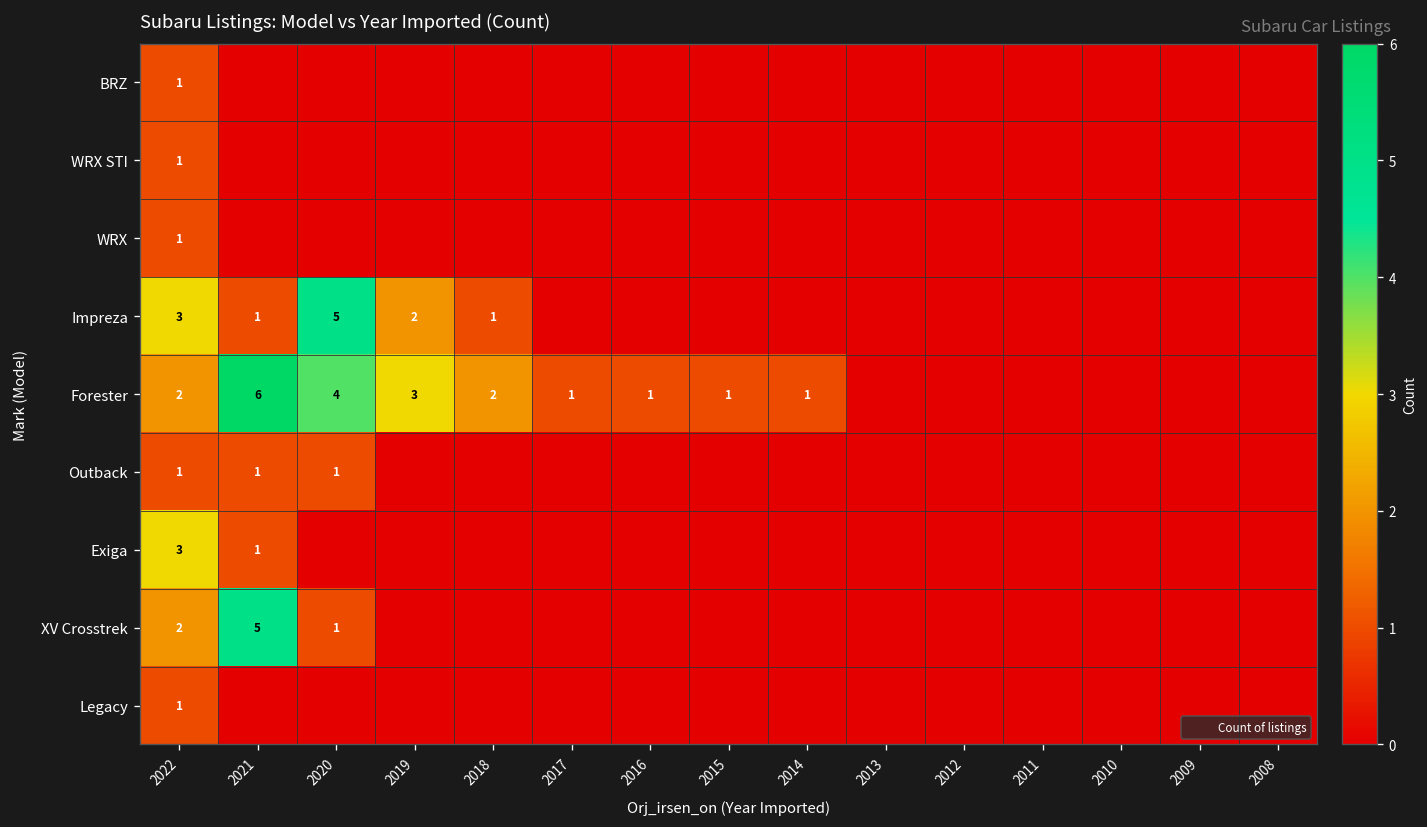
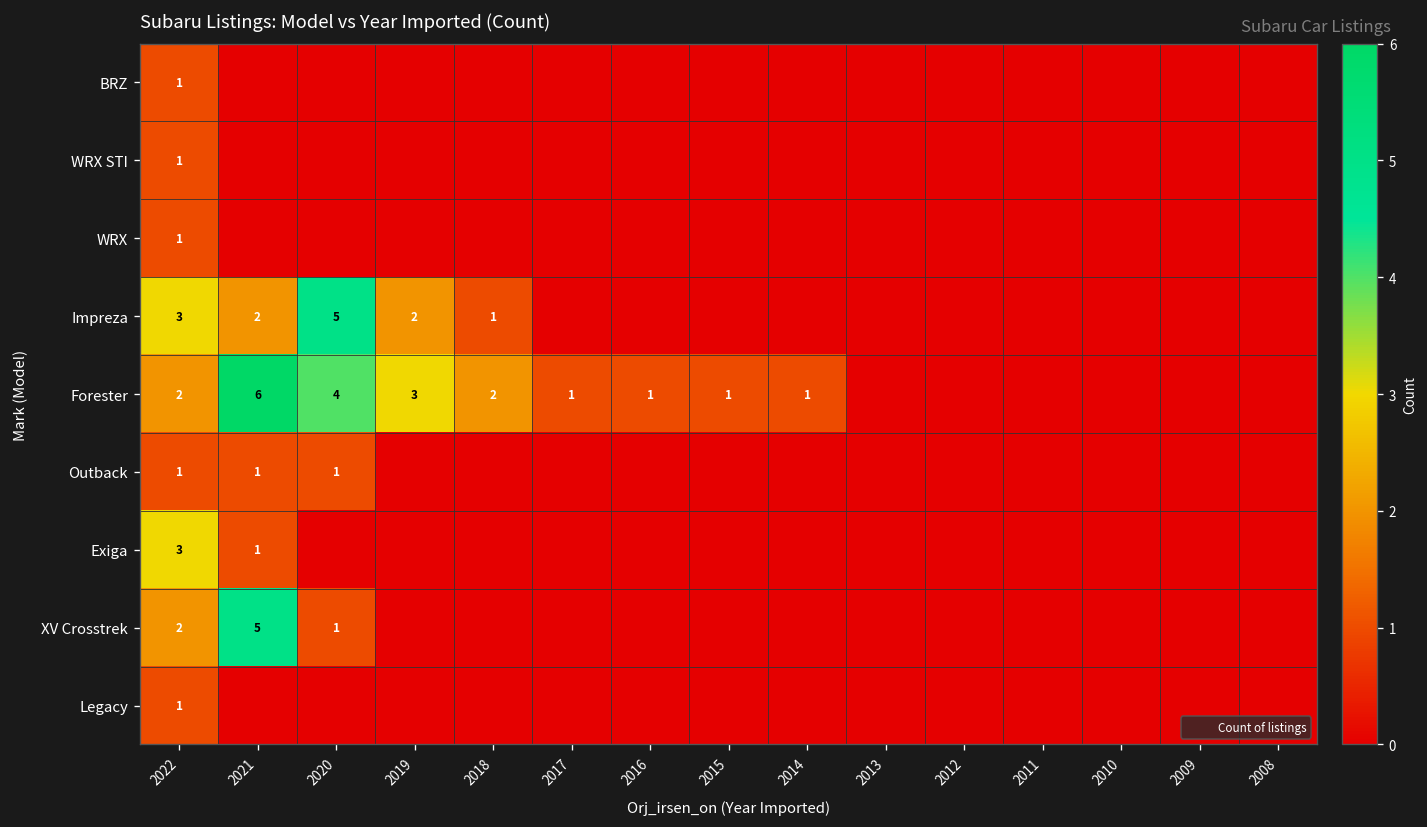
Impreza, 2021: 1 -> 2
